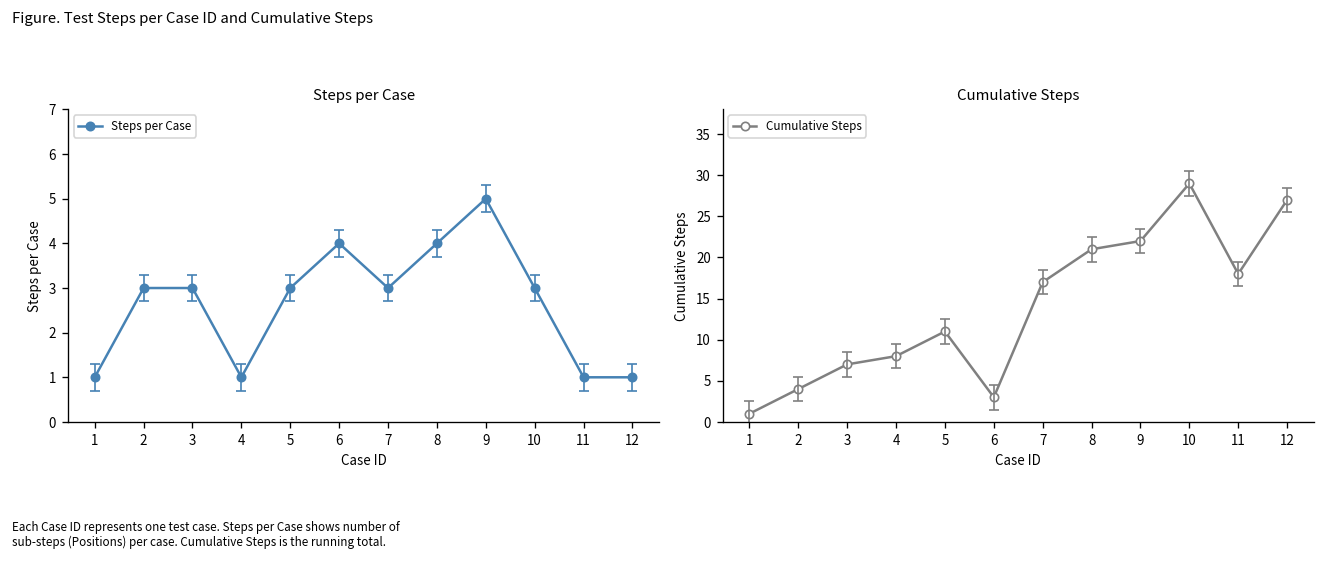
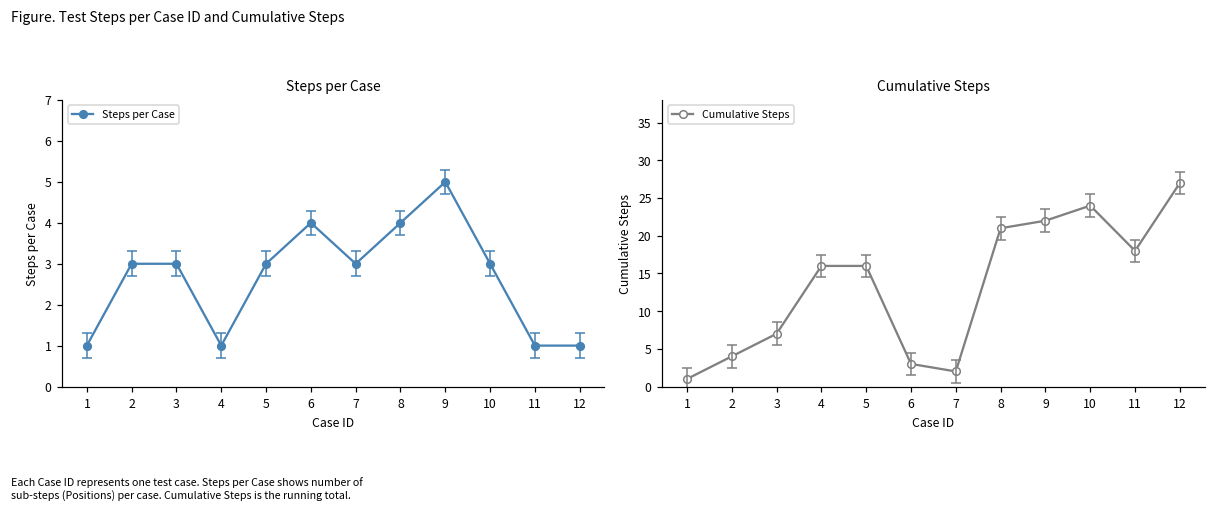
Cumulative Steps, Cumulative Steps, 4: 8 -> 16
Cumulative Steps, Cumulative Steps, 5: 11 -> 16
Cumulative Steps, Cumulative Steps, 7: 17 -> 2
Cumulative Steps, Cumulative Steps, 10: 29 -> 24
